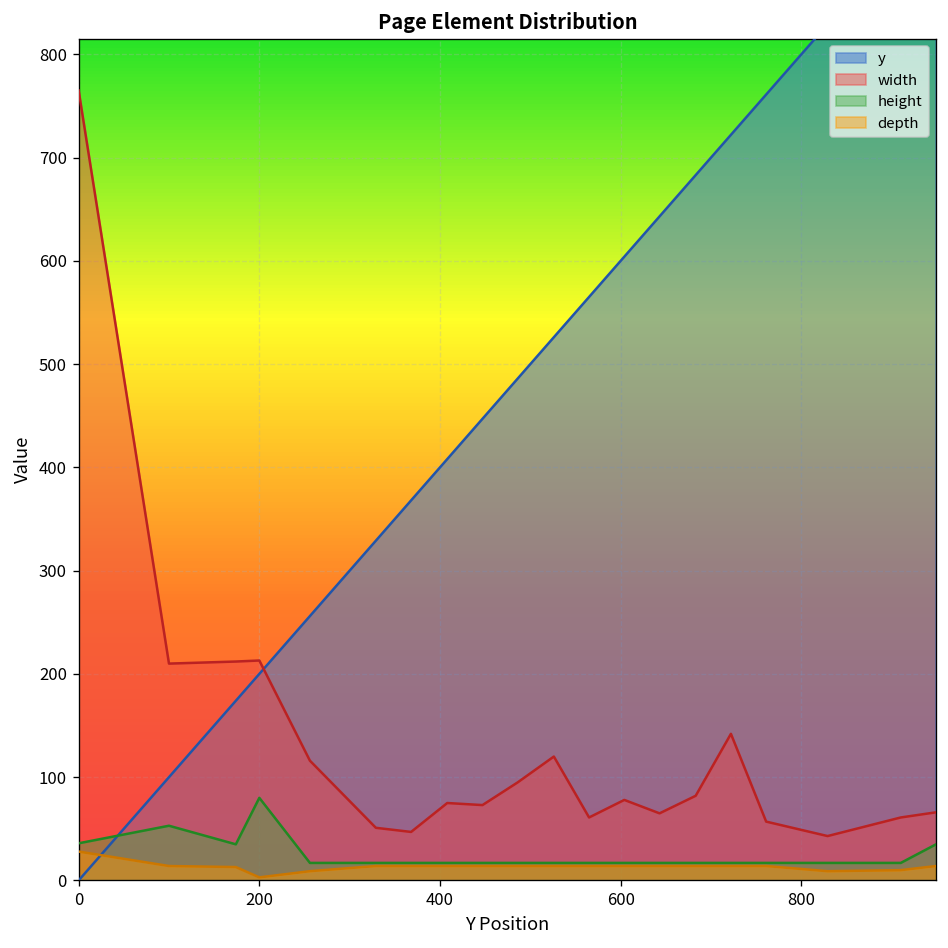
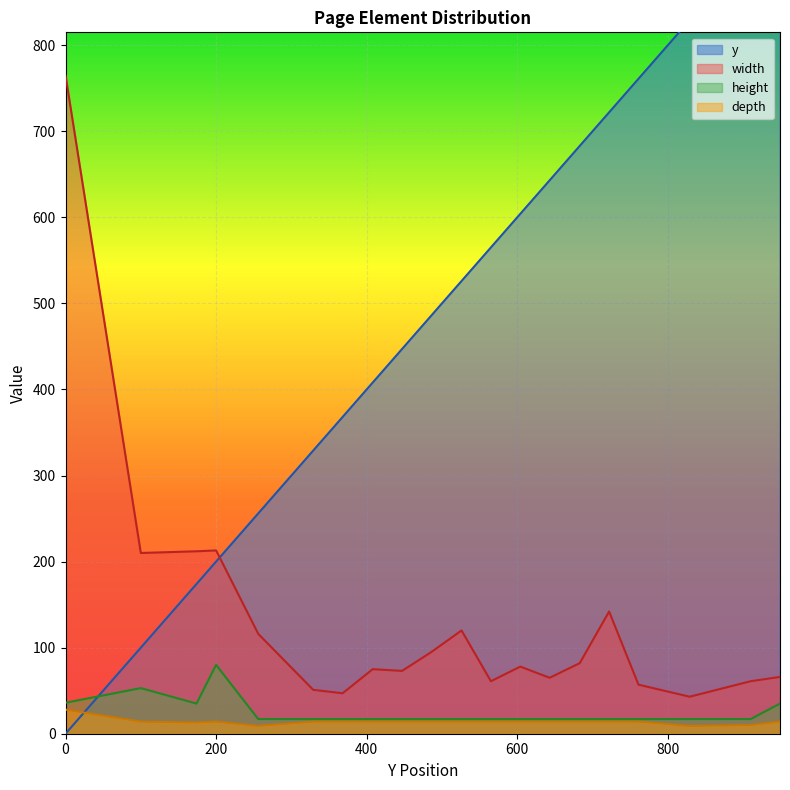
depth, 200: 0 -> 10
